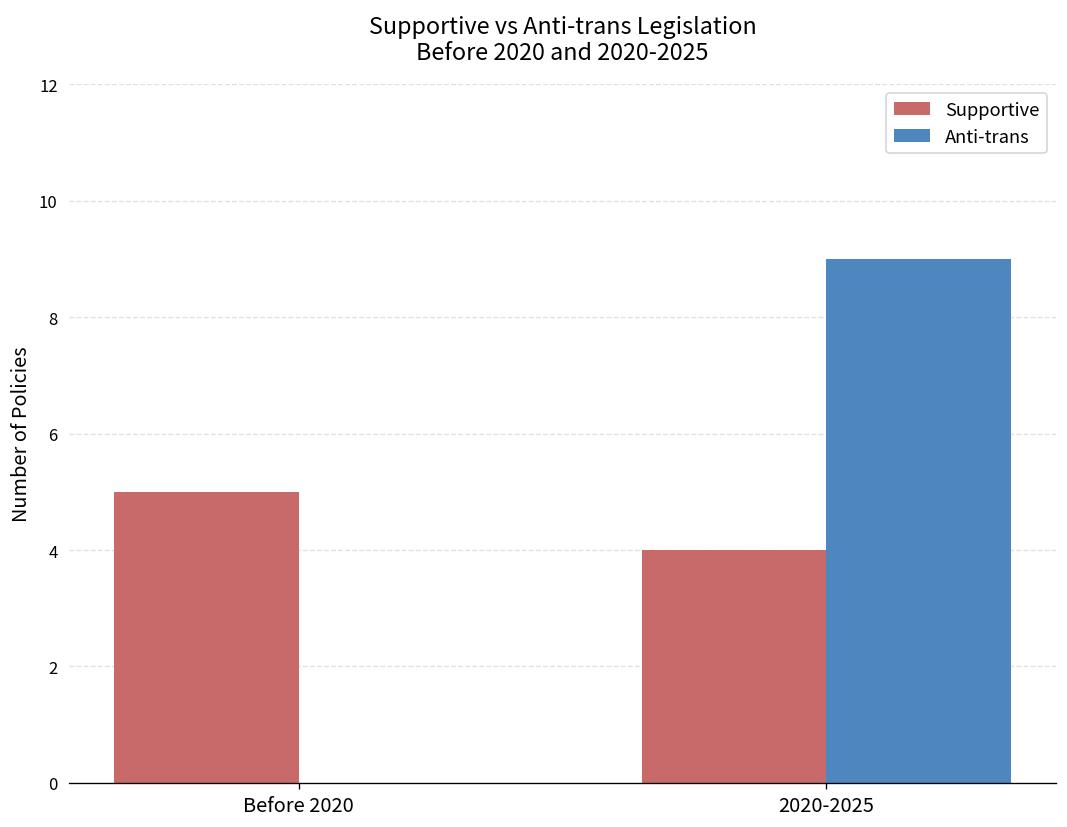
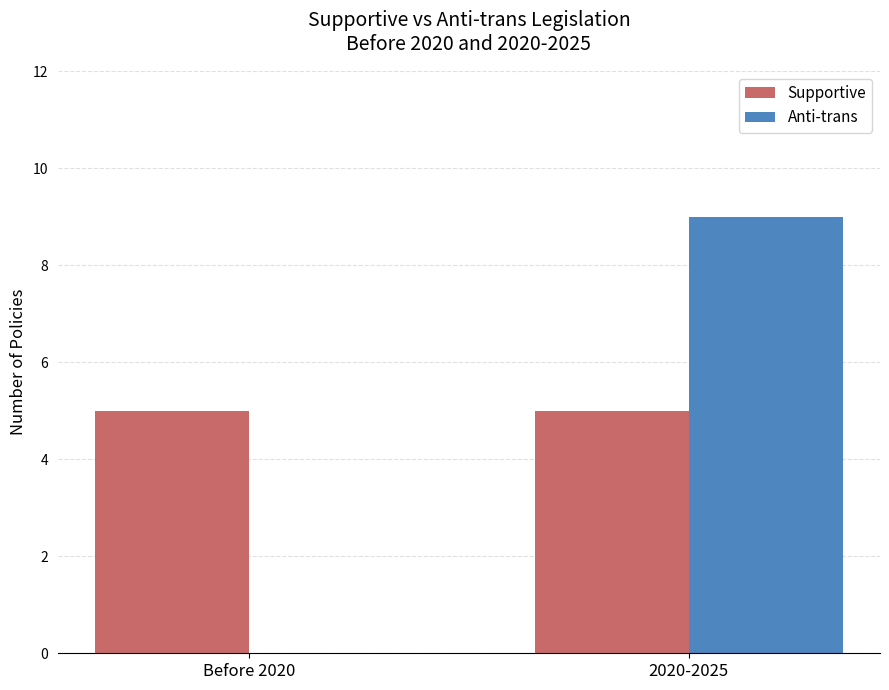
Supportive, 2020-2025: 4 -> 5
